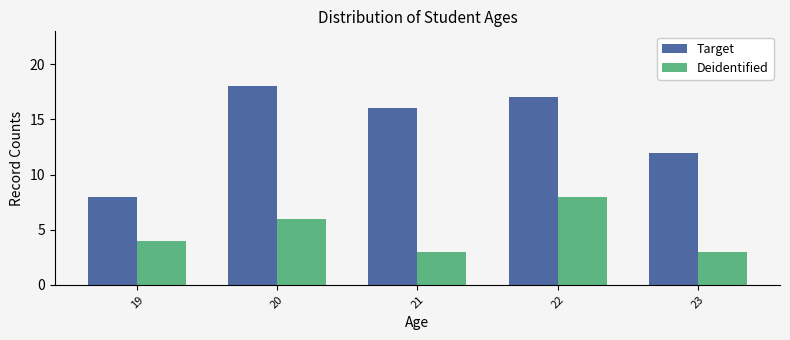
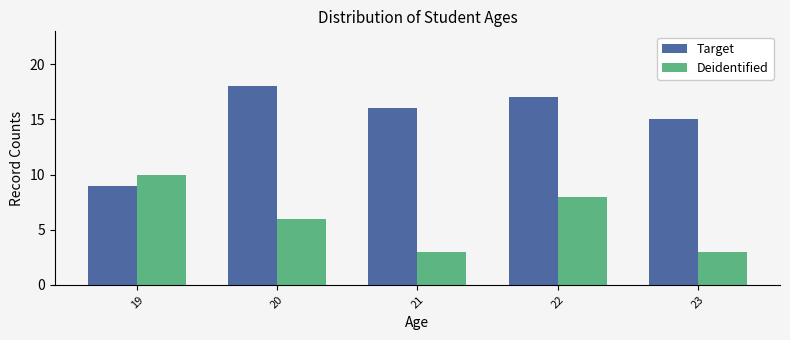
Target, 19: 8 -> 9
Deidentified, 19: 4 -> 10
Target, 23: 12 -> 15
